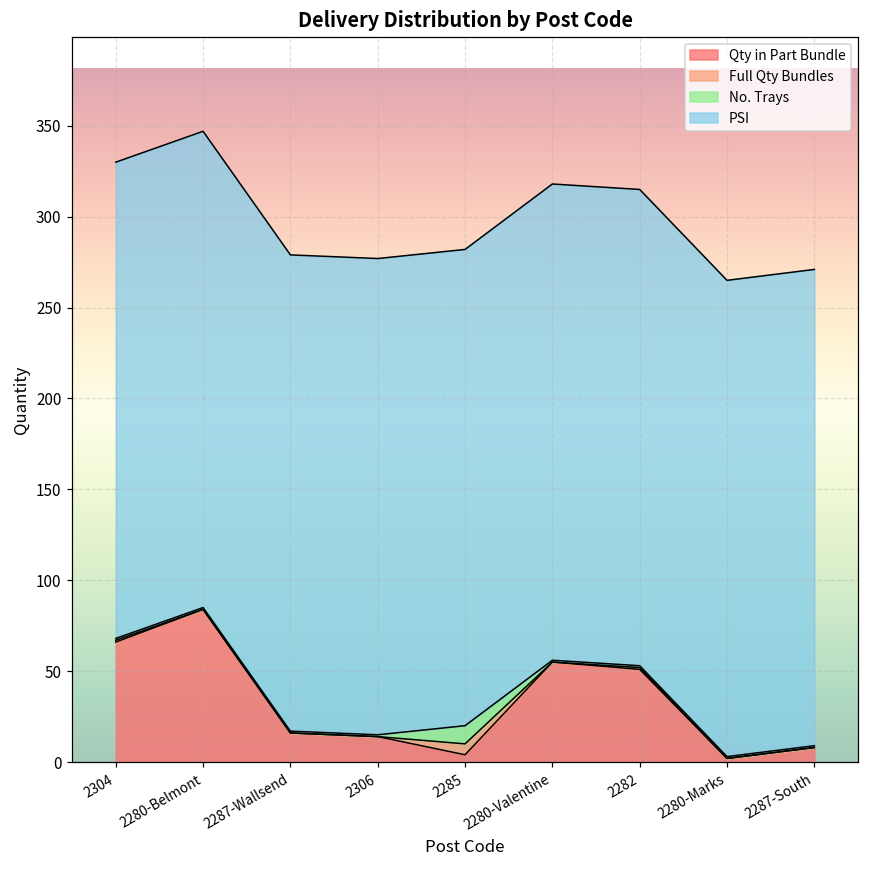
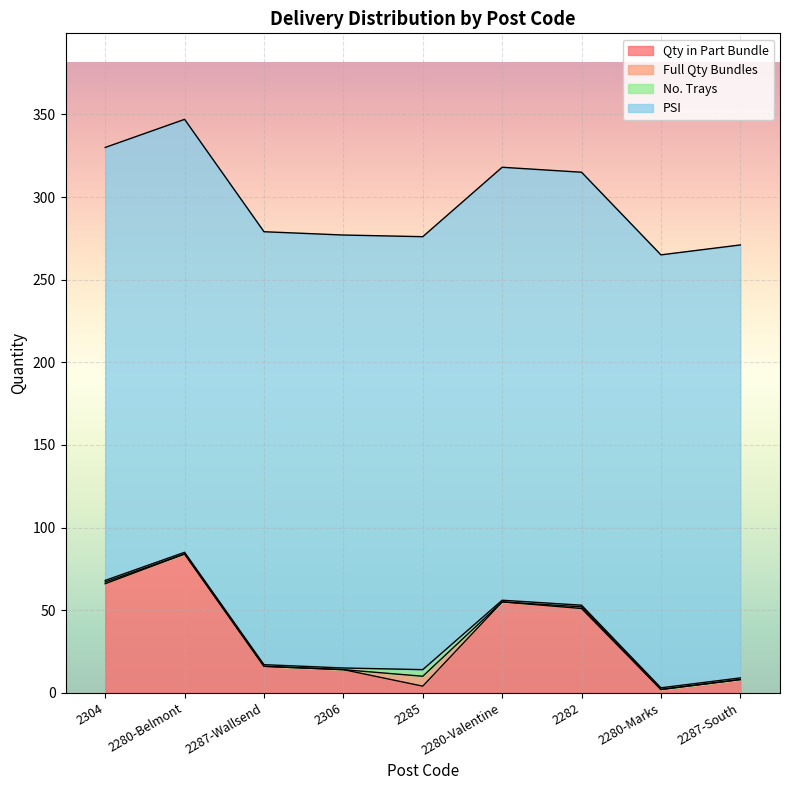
No. Trays, 2285: 10 -> 4
